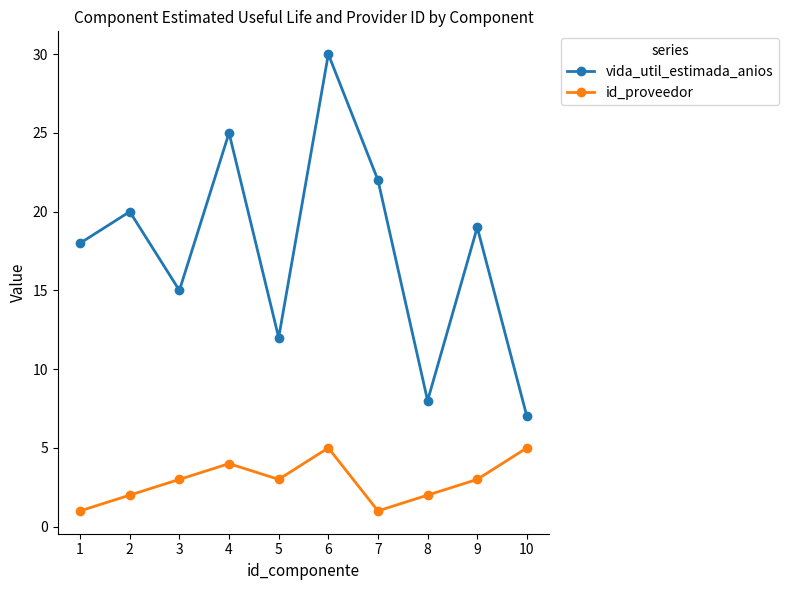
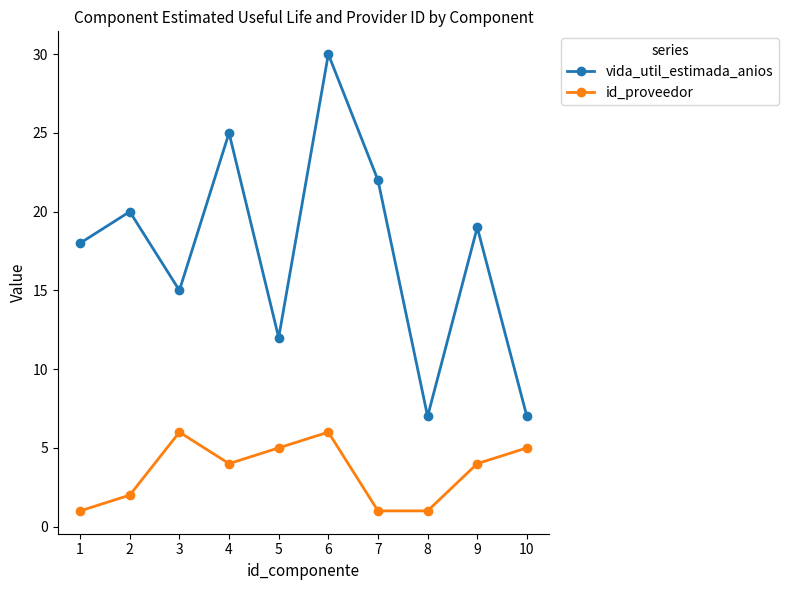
id_proveedor, 3: 3 -> 6
id_proveedor, 5: 3 -> 5
id_proveedor, 6: 5 -> 6
vida_util_estimada_anios, 8: 8 -> 7
id_proveedor, 8: 2 -> 1
id_proveedor, 9: 3 -> 4
